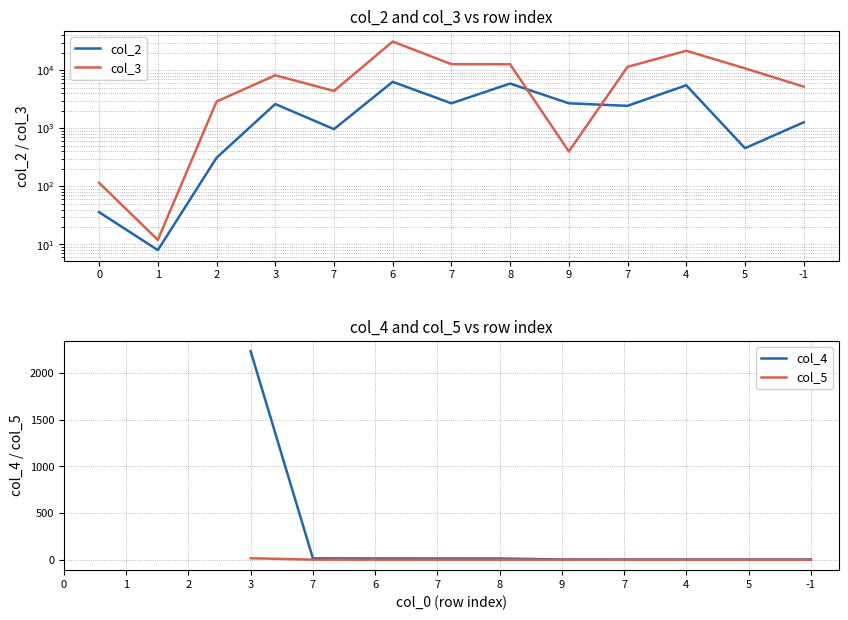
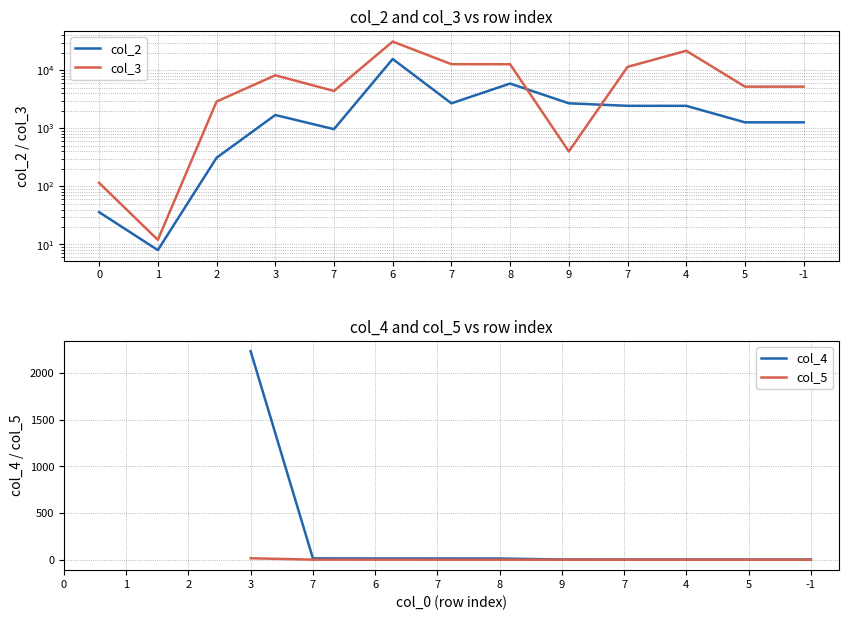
col_2 and col_3 vs row index, col_2, 3: 3000 -> 1700
col_2 and col_3 vs row index, col_2, 6: 6000 -> 16000
col_2 and col_3 vs row index, col_2, 4: 6000 -> 2400
col_2 and col_3 vs row index, col_2, 5: 500 -> 1300
col_2 and col_3 vs row index, col_3, 5: 11000 -> 5000
